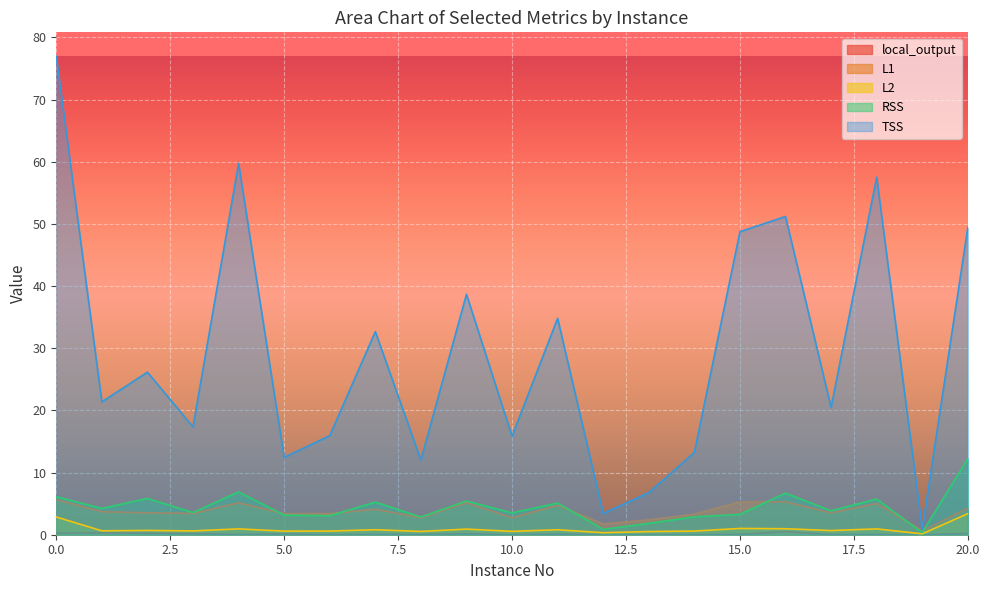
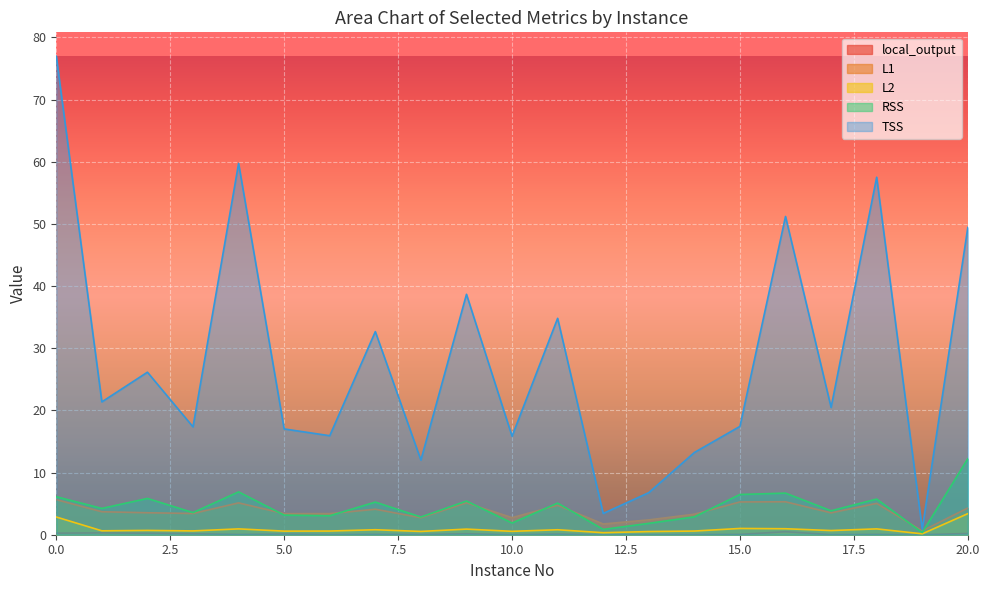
TSS, 5.0: 12 -> 17
RSS, 10.0: 4 -> 2
RSS, 15.0: 3 -> 6
TSS, 15.0: 49 -> 17
